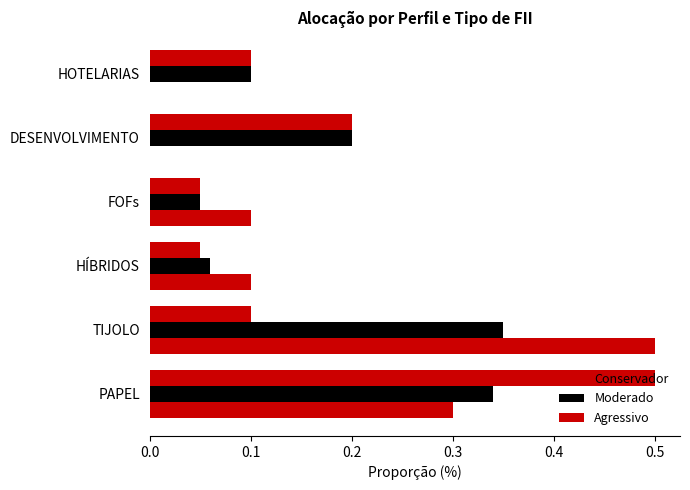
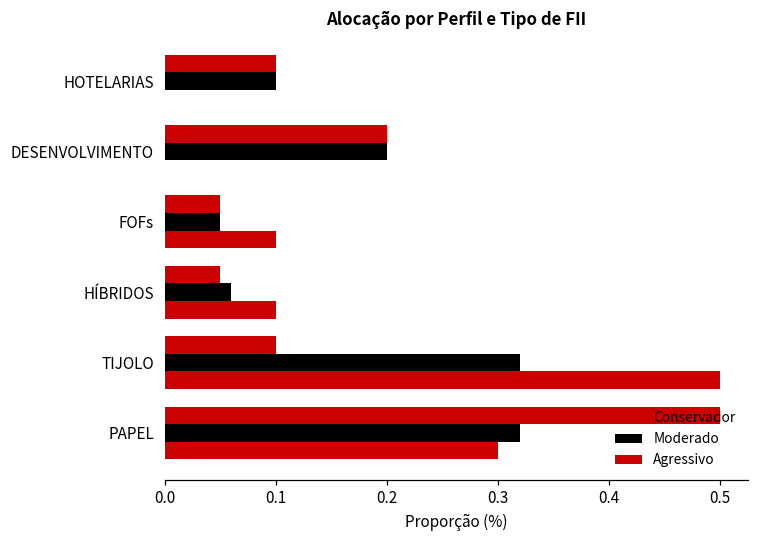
Moderado, TIJOLO: 0.35 -> 0.32
Moderado, PAPEL: 0.34 -> 0.32
